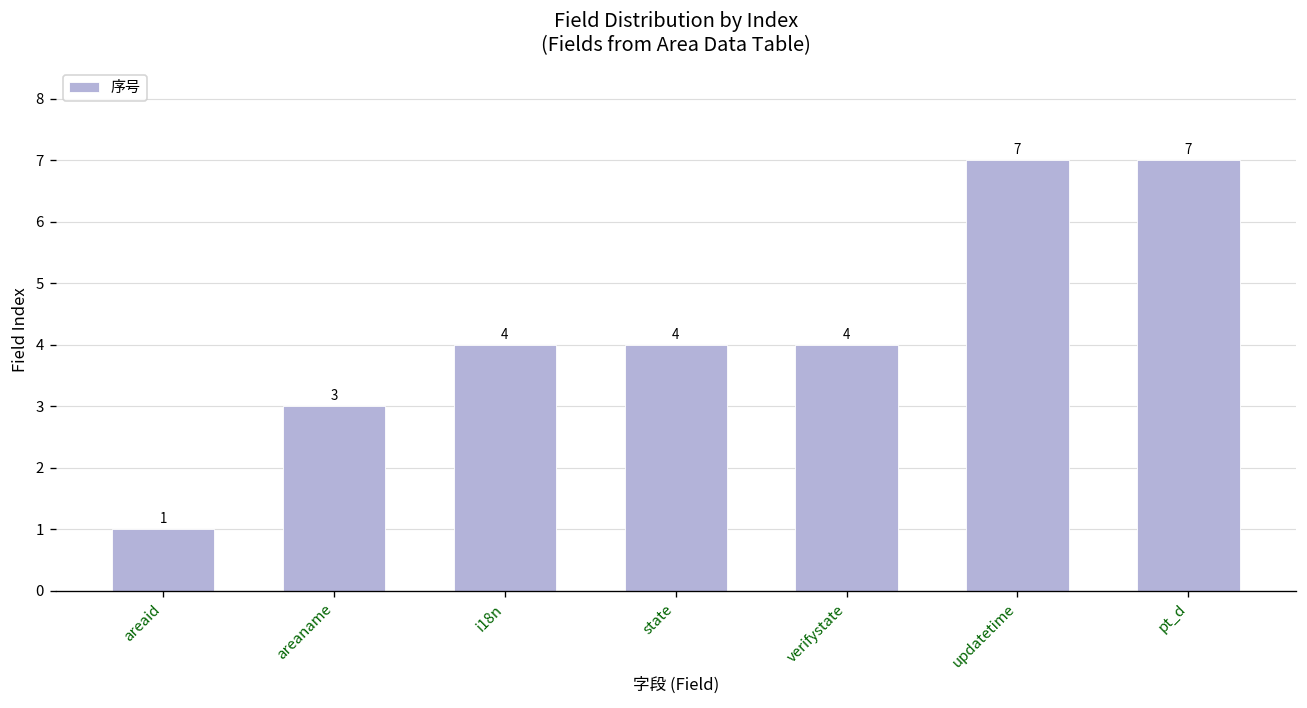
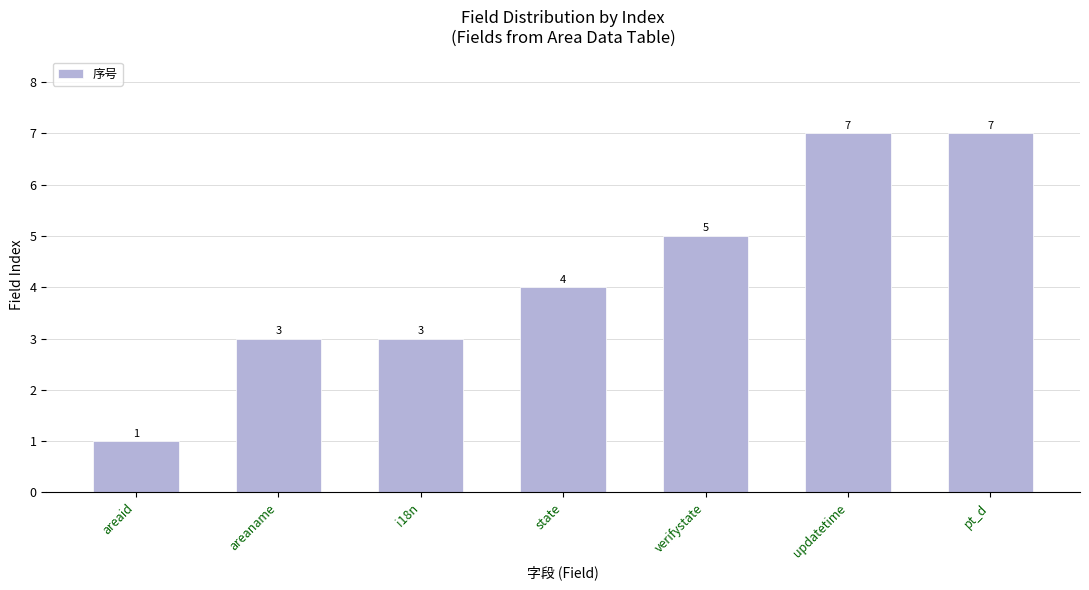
i18n: 4 -> 3
verifystate: 4 -> 5
